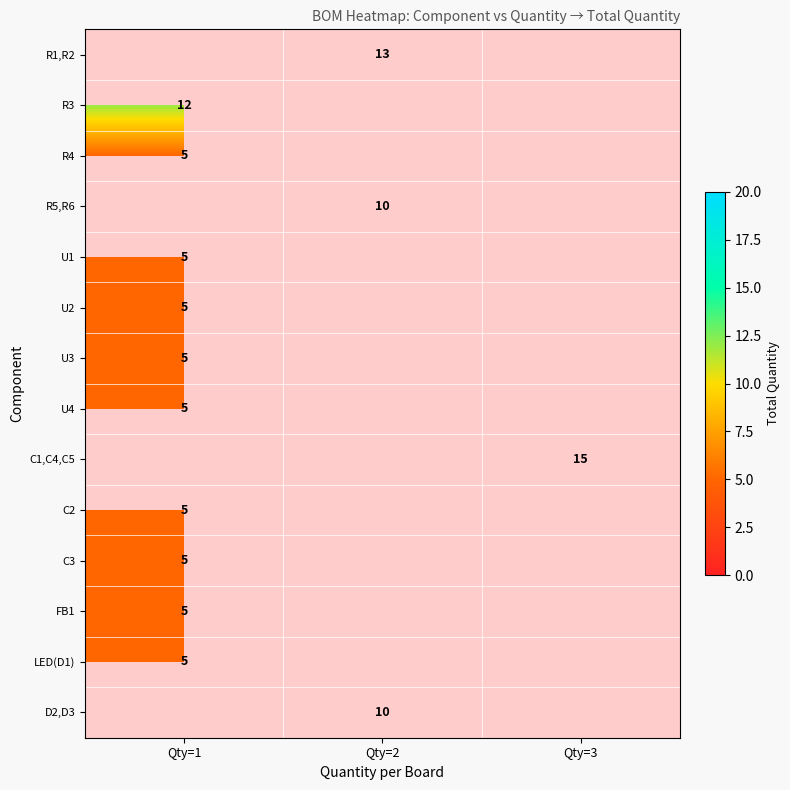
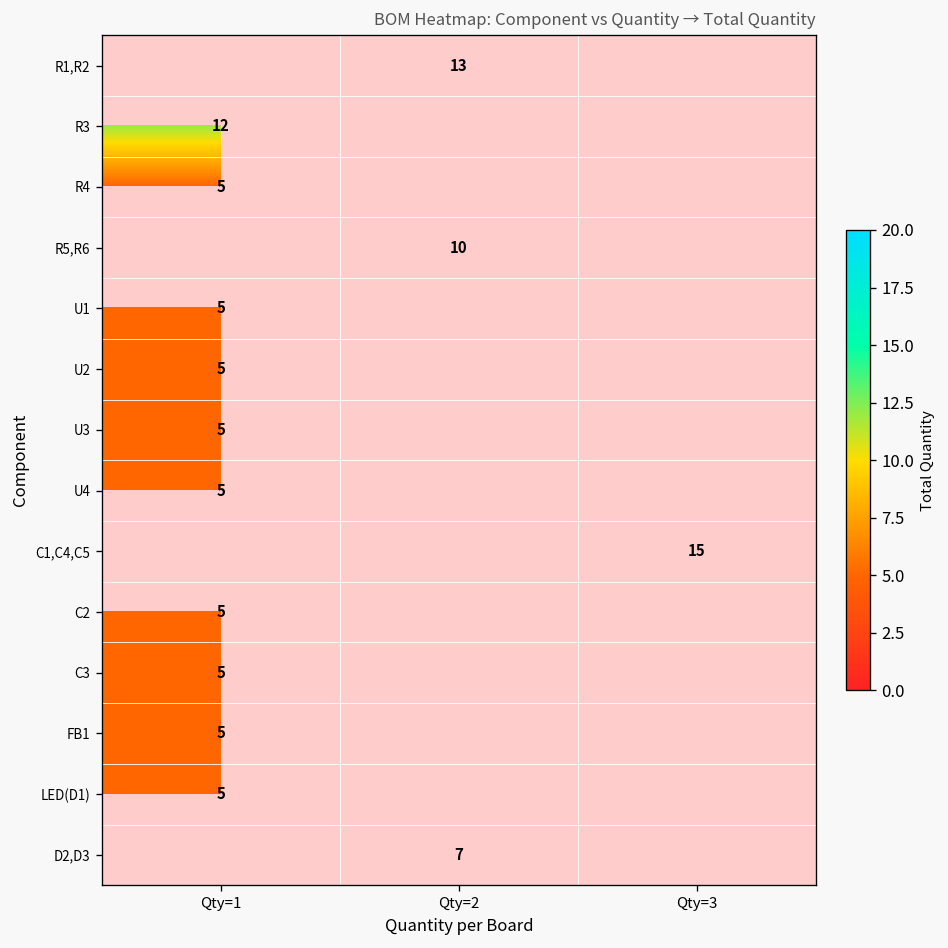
D2,D3, Qty=2: 10 -> 7
